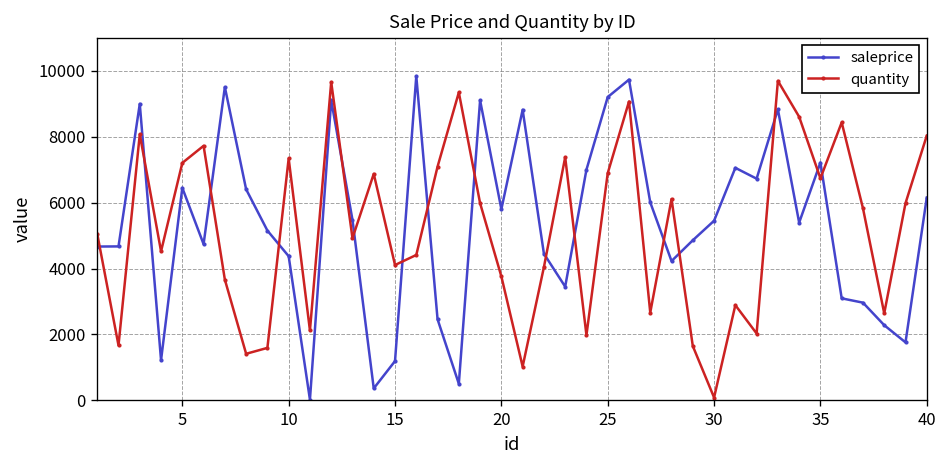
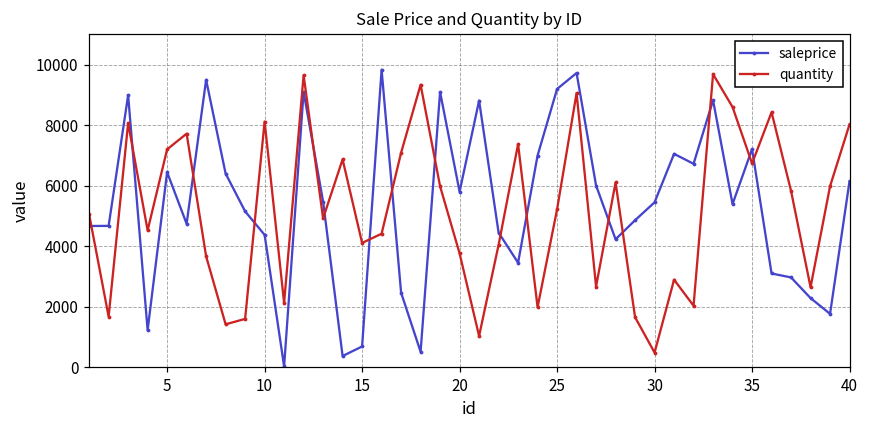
quantity, 10: 7300 -> 8100
saleprice, 15: 1200 -> 700
quantity, 25: 6900 -> 5200
quantity, 30: 100 -> 500
